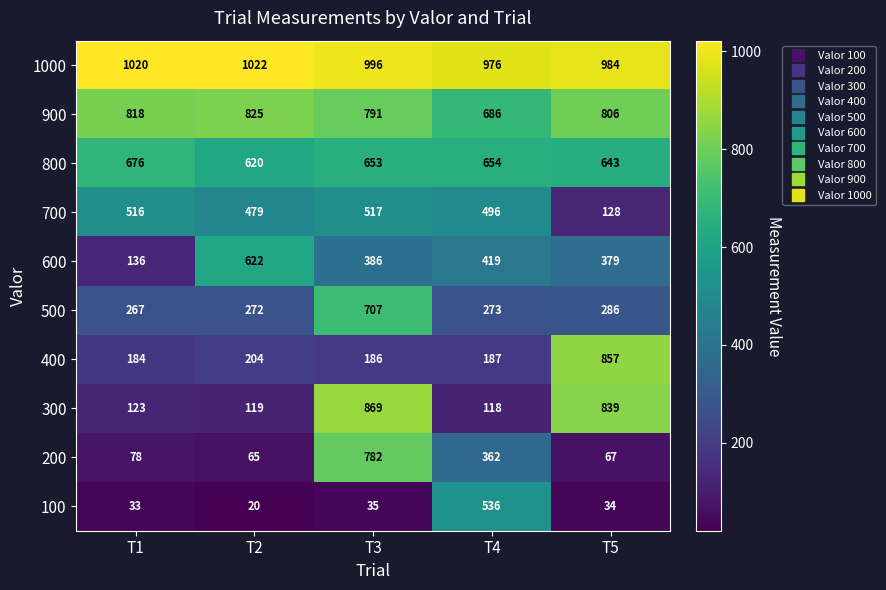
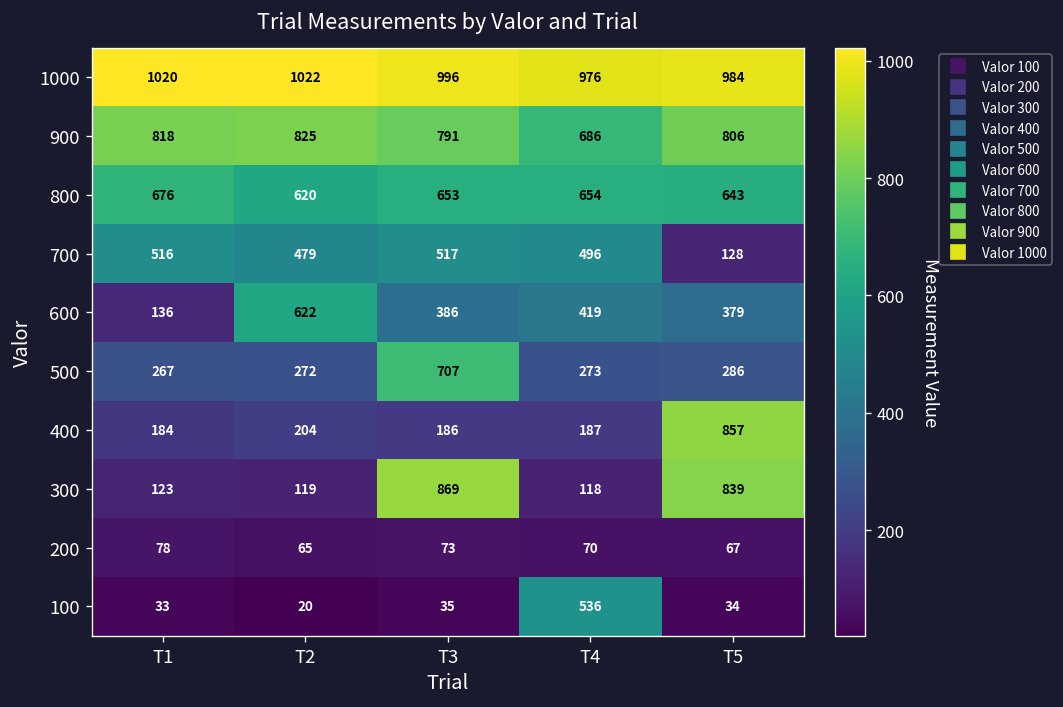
200, T3: 782 -> 73
200, T4: 362 -> 70
